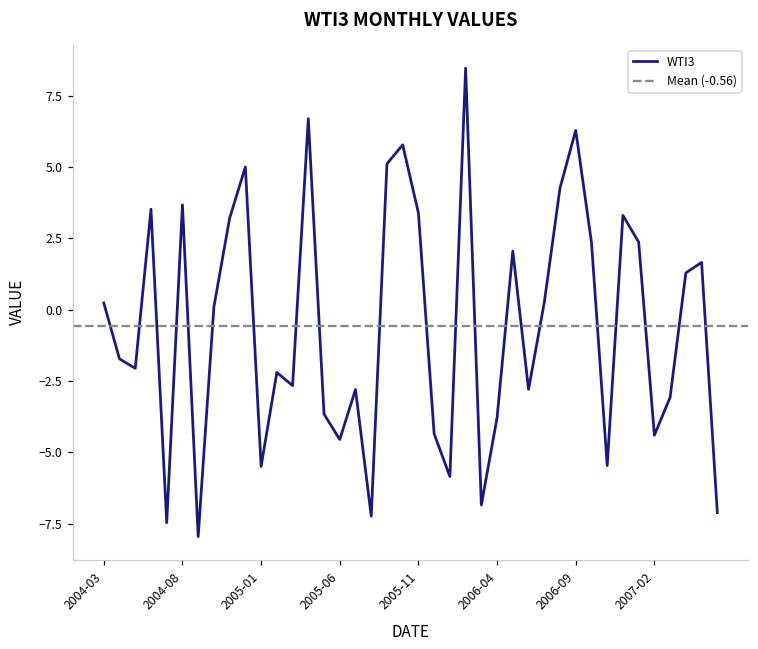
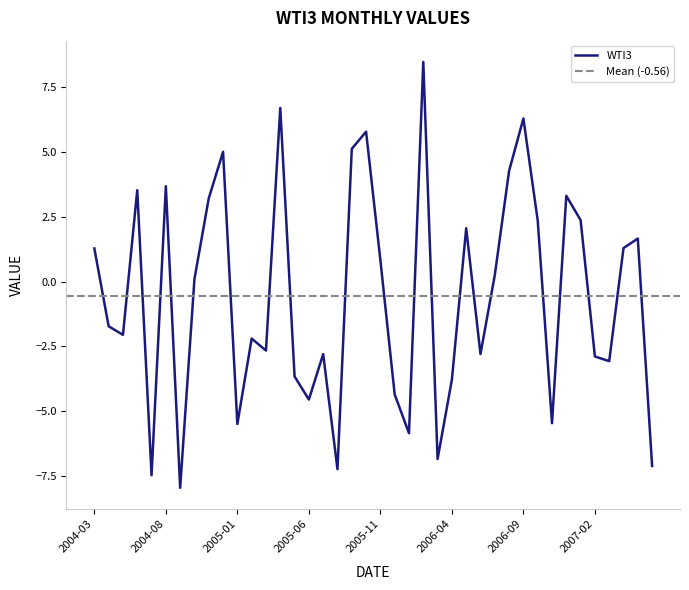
2004-03: 0.2 -> 1.3
2005-11: 3.4 -> 0.8
2007-02: -4.4 -> -2.9
